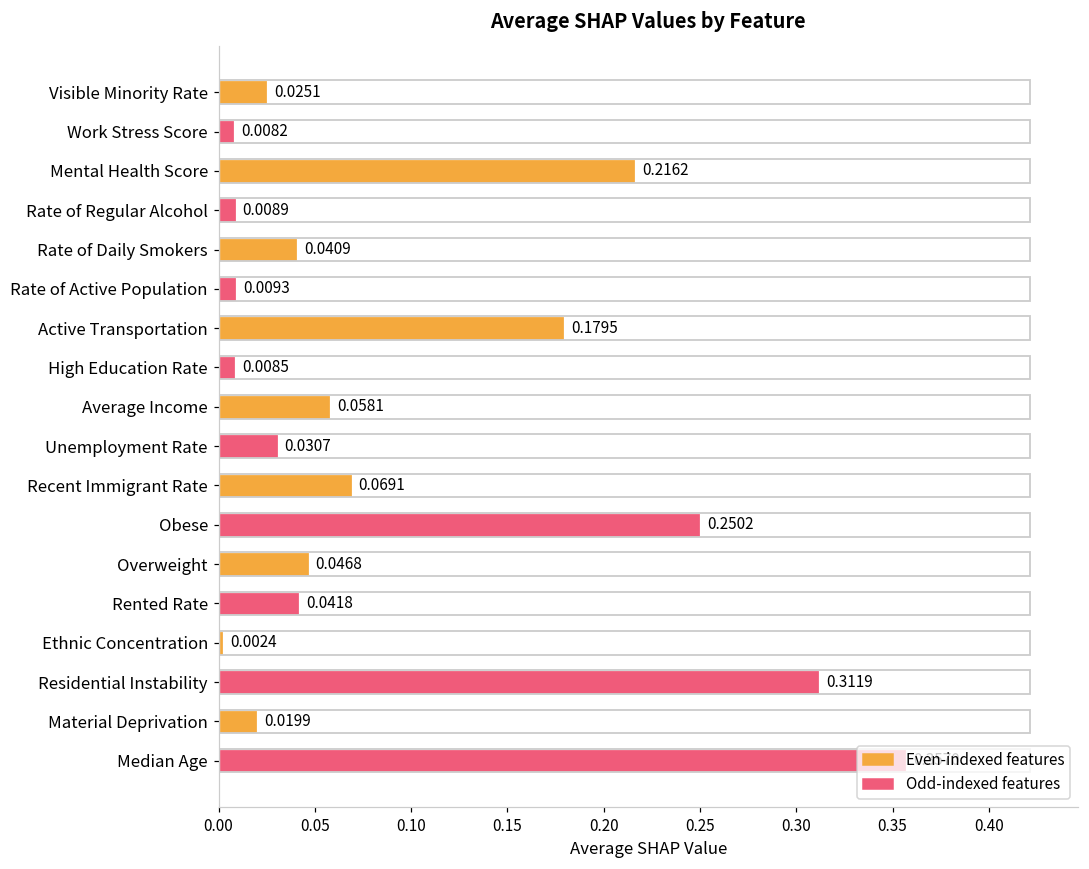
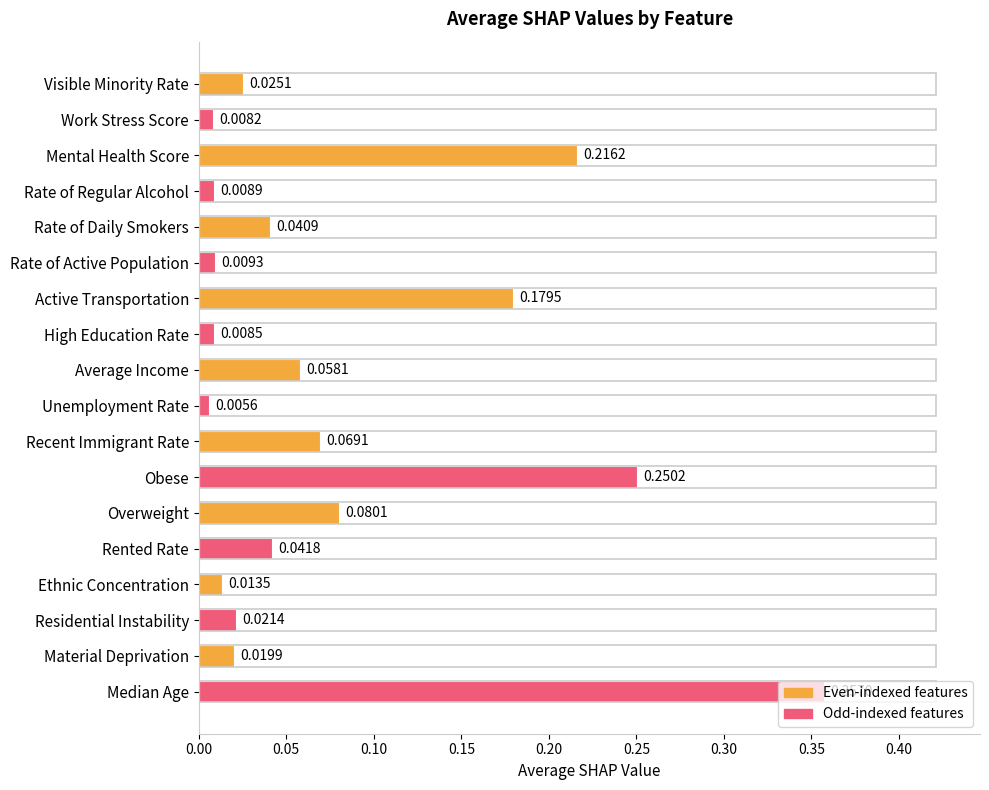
Unemployment Rate: 0.0307 -> 0.0056
Overweight: 0.0468 -> 0.0801
Ethnic Concentration: 0.0024 -> 0.0135
Residential Instability: 0.3119 -> 0.0214
